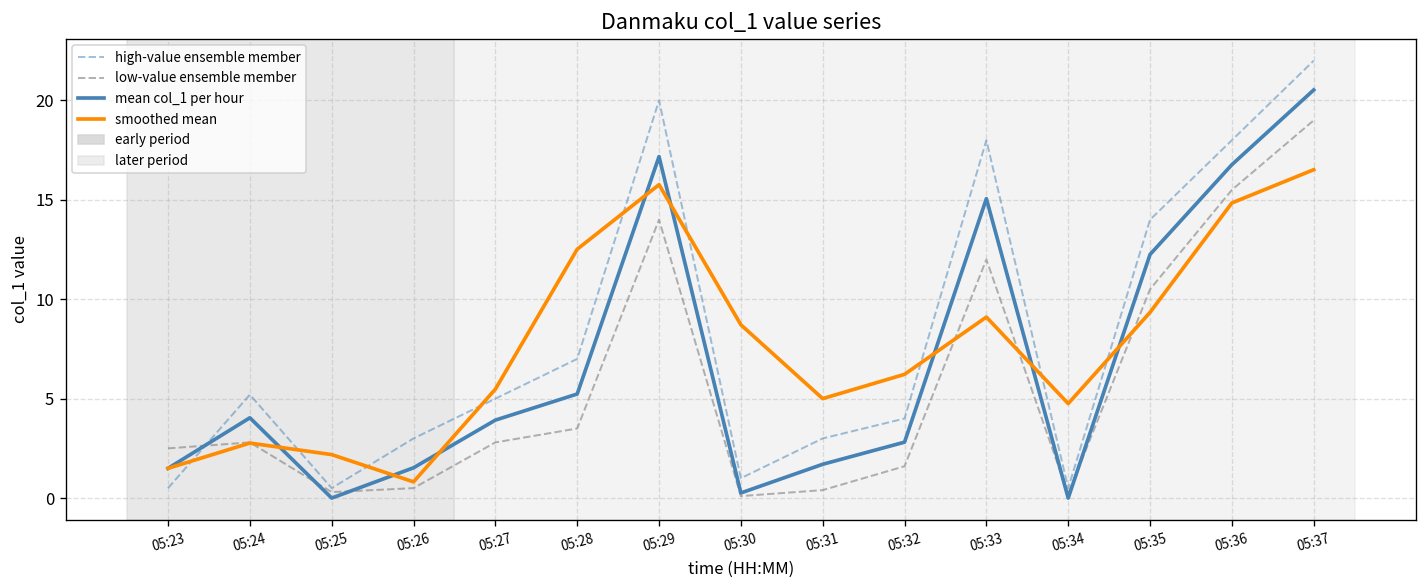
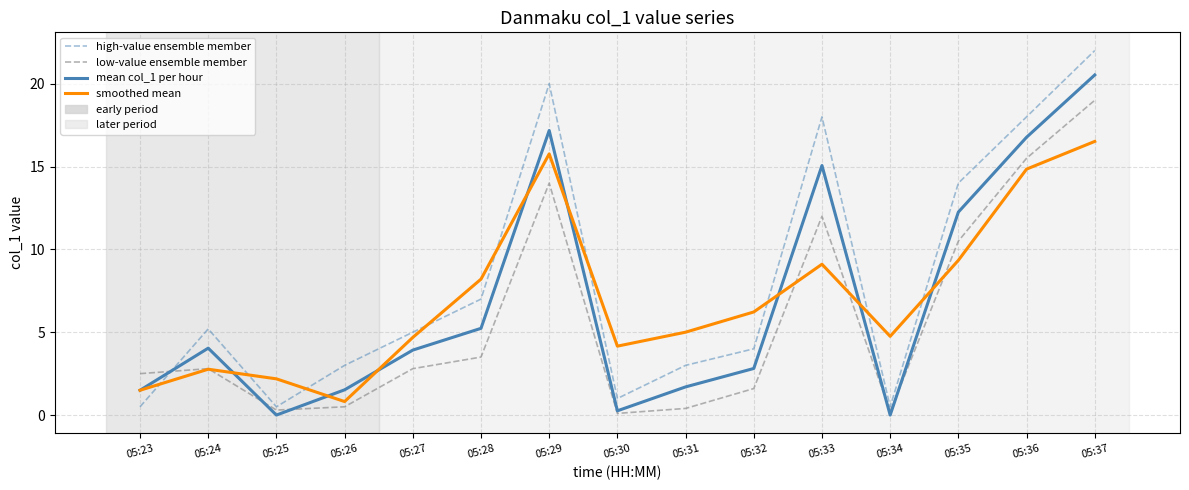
smoothed mean, 05:27: 5.5 -> 4.7
smoothed mean, 05:28: 12.5 -> 8.2
smoothed mean, 05:30: 8.7 -> 4.2
